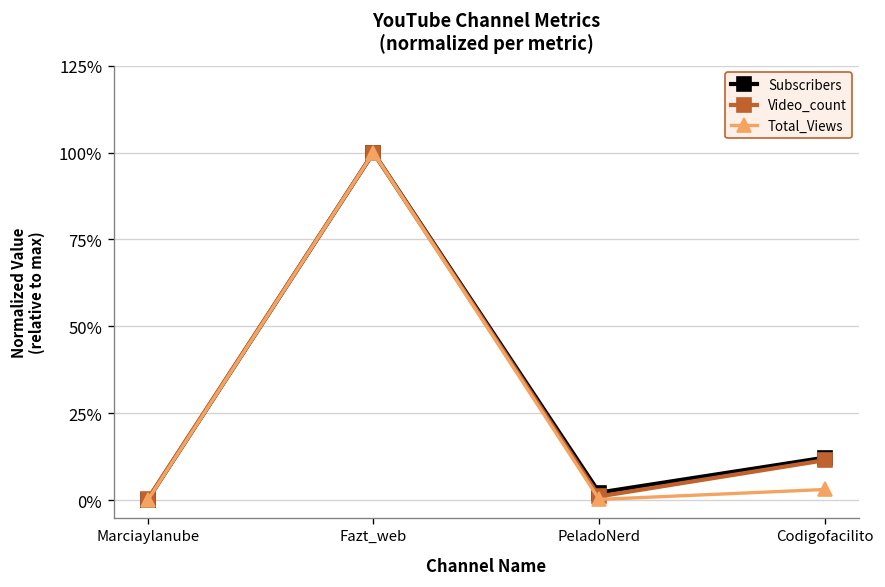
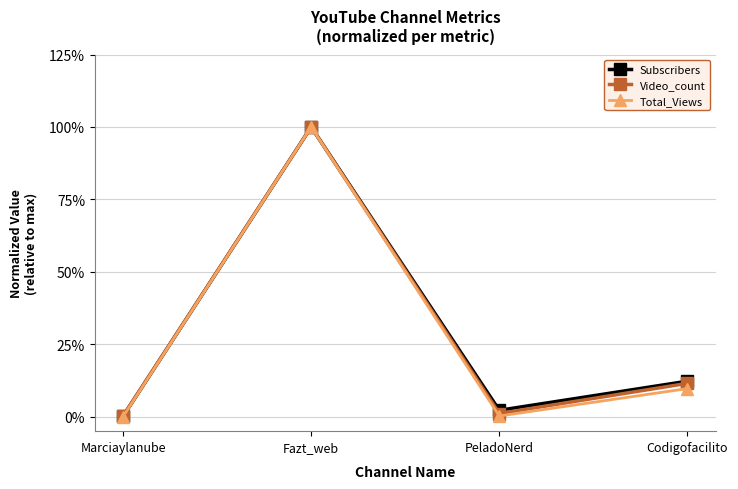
Total_Views, Codigofacilito: 3% -> 10%
